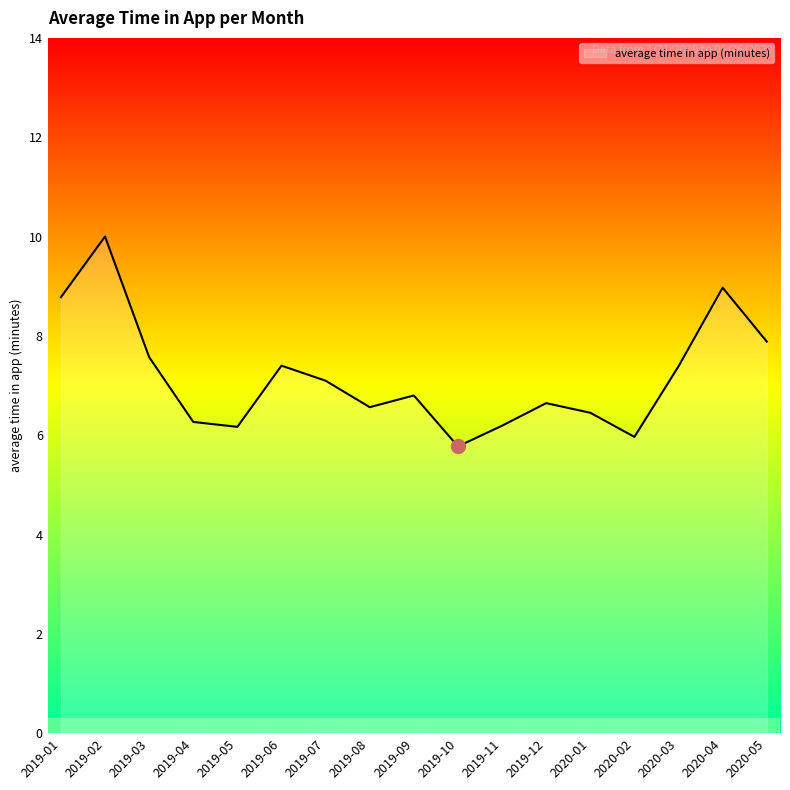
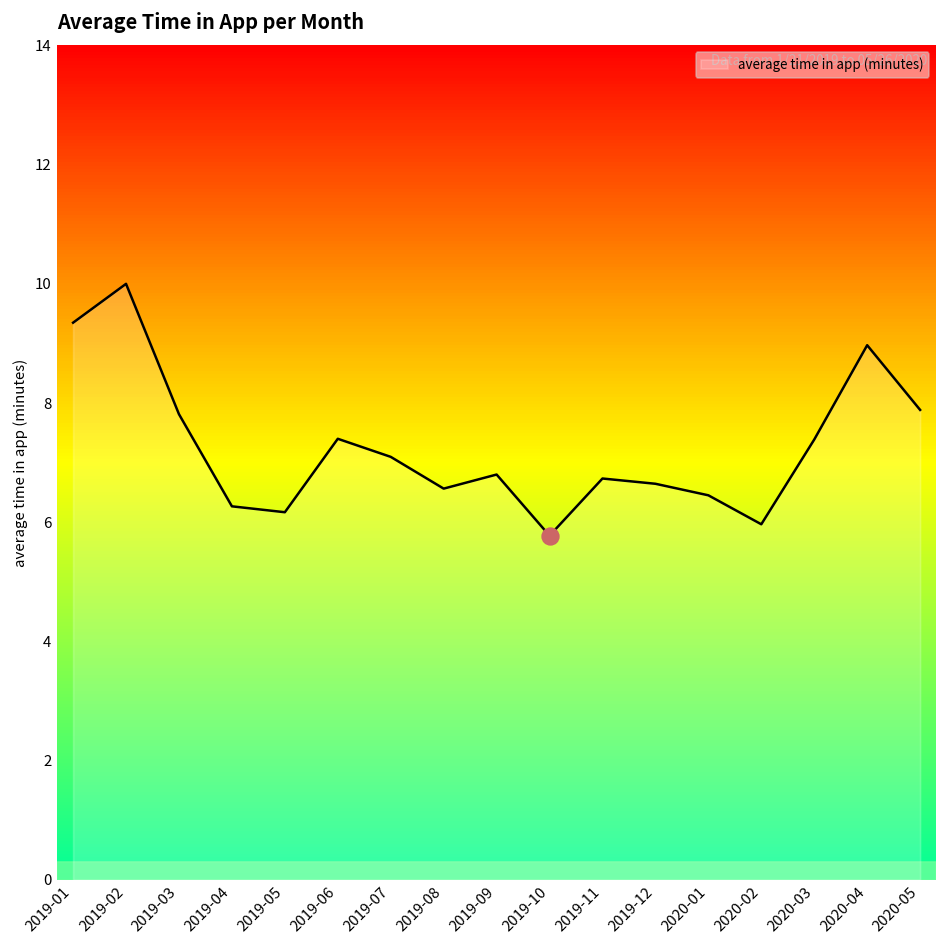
average time in app (minutes), 2019-01: 8.8 -> 9.3
average time in app (minutes), 2019-03: 7.6 -> 7.8
average time in app (minutes), 2019-11: 6.2 -> 6.7
